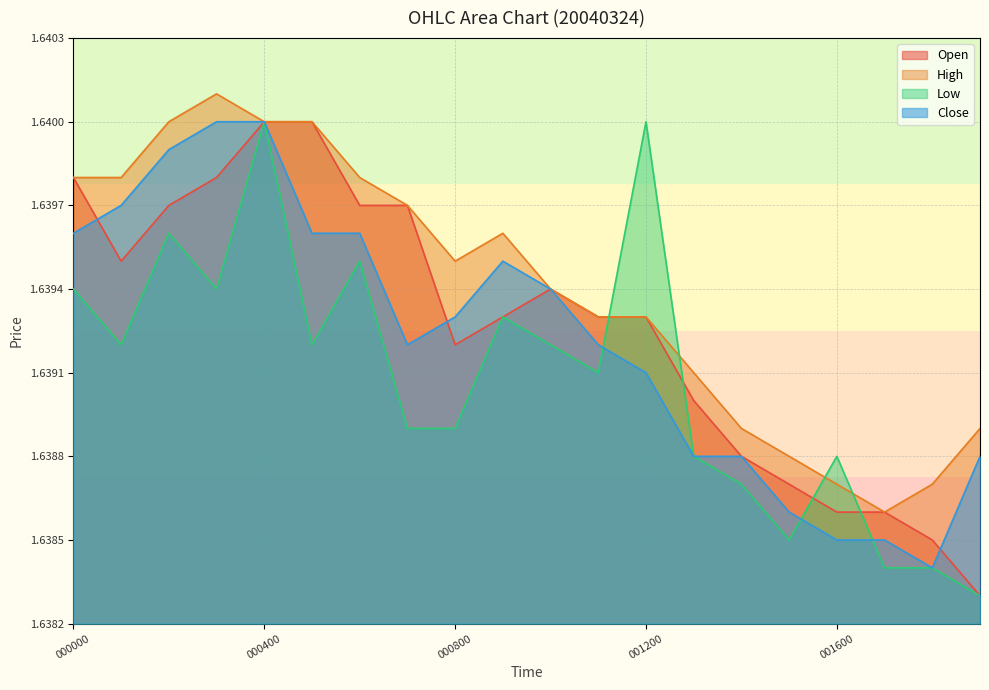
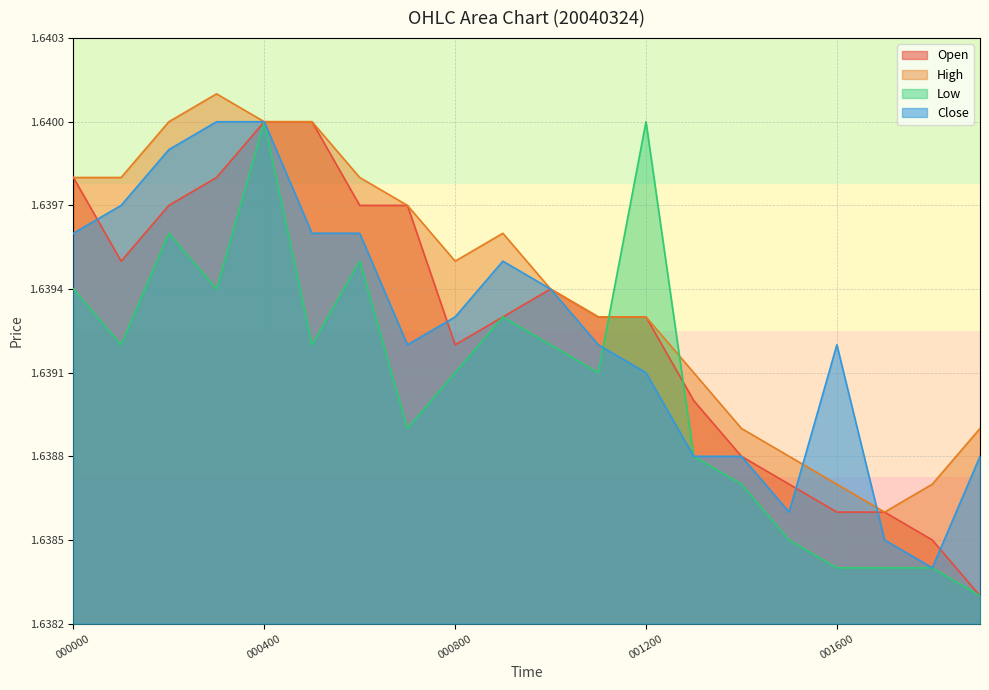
Low, 000800: 1.6389 -> 1.6391
Low, 001600: 1.6388 -> 1.6384
Close, 001600: 1.6385 -> 1.6392
